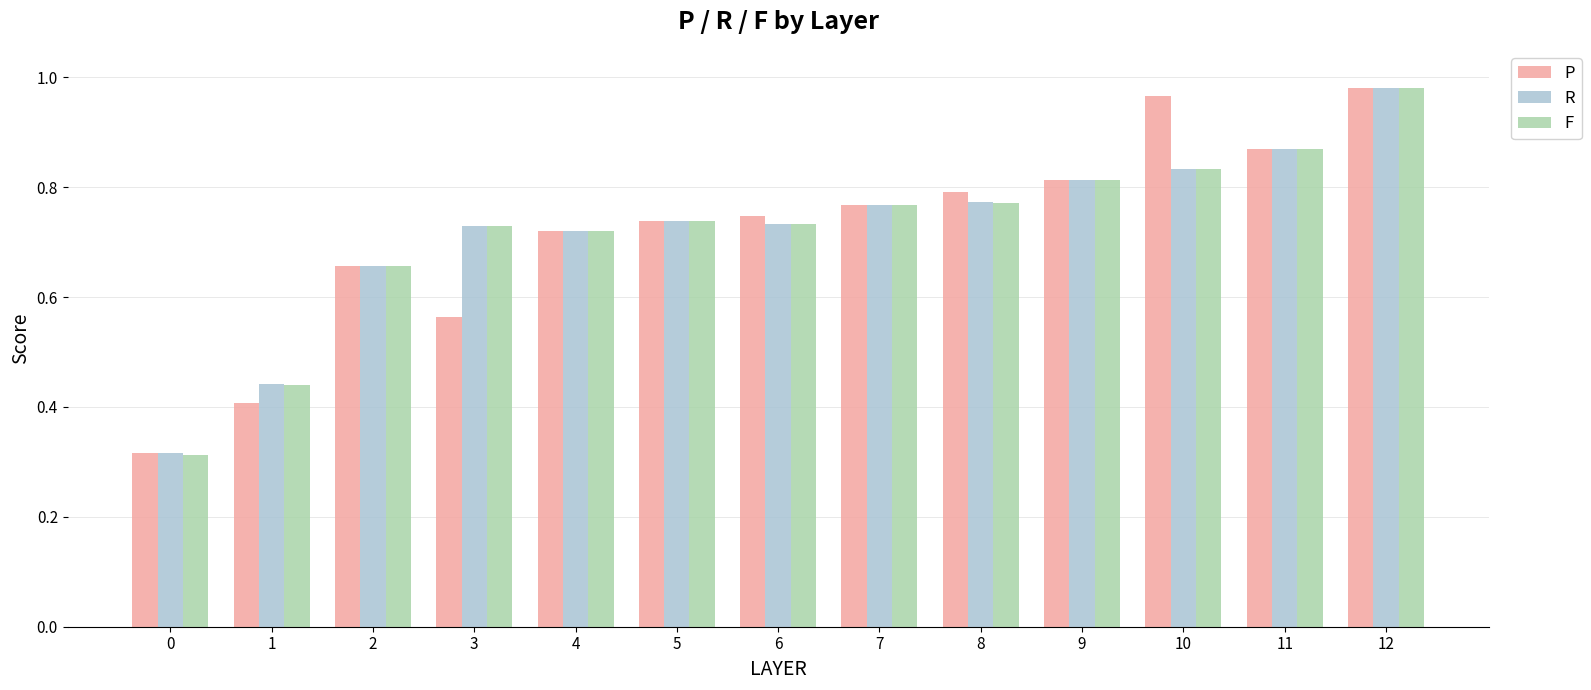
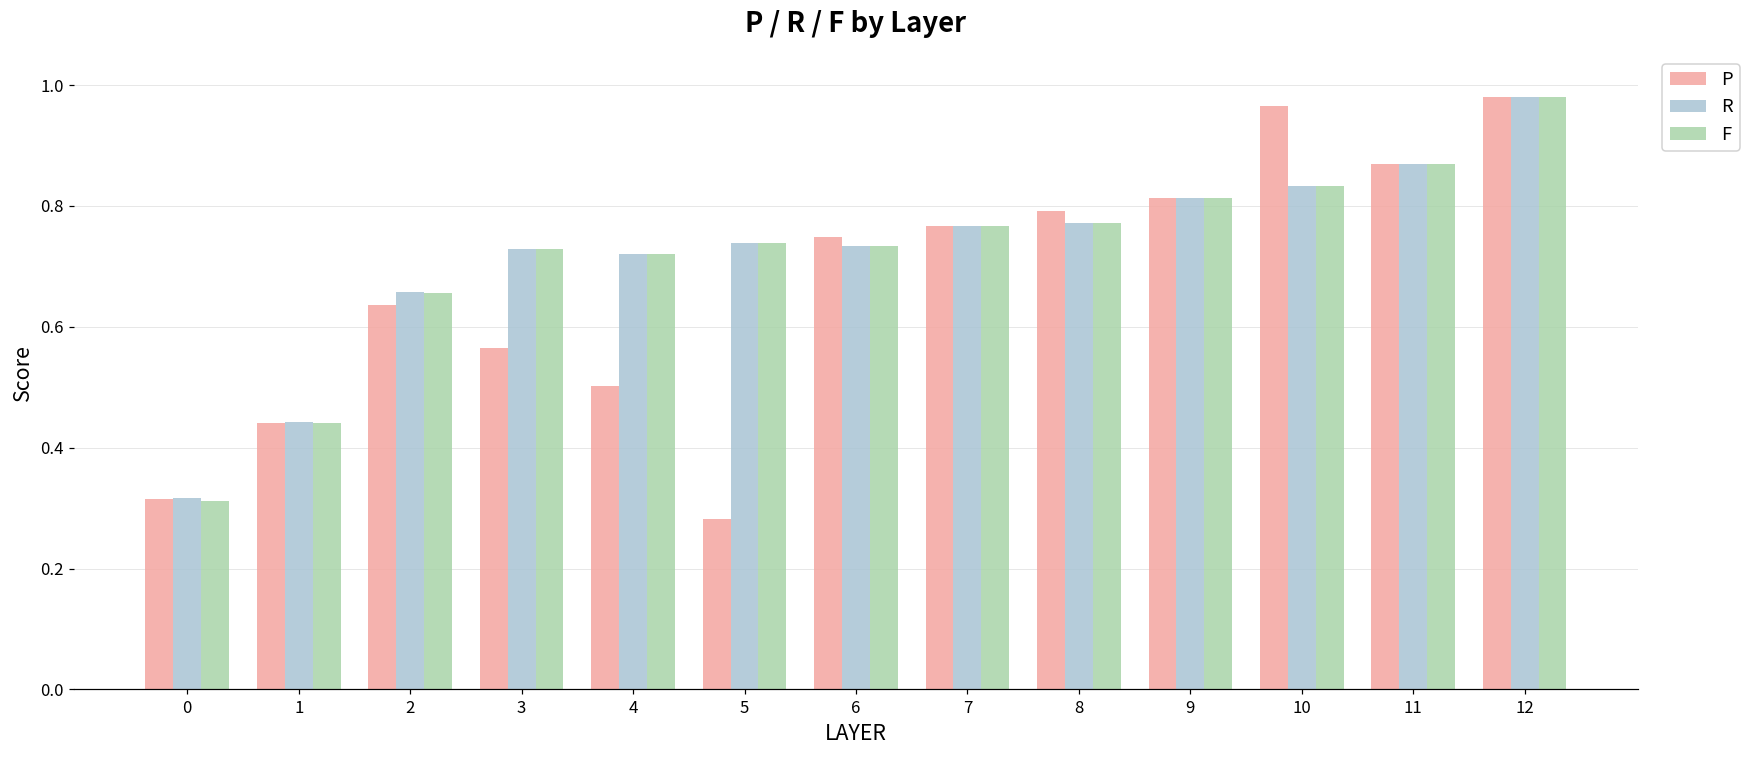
P, 1: 0.41 -> 0.44
P, 2: 0.66 -> 0.64
P, 4: 0.72 -> 0.50
P, 5: 0.74 -> 0.28
